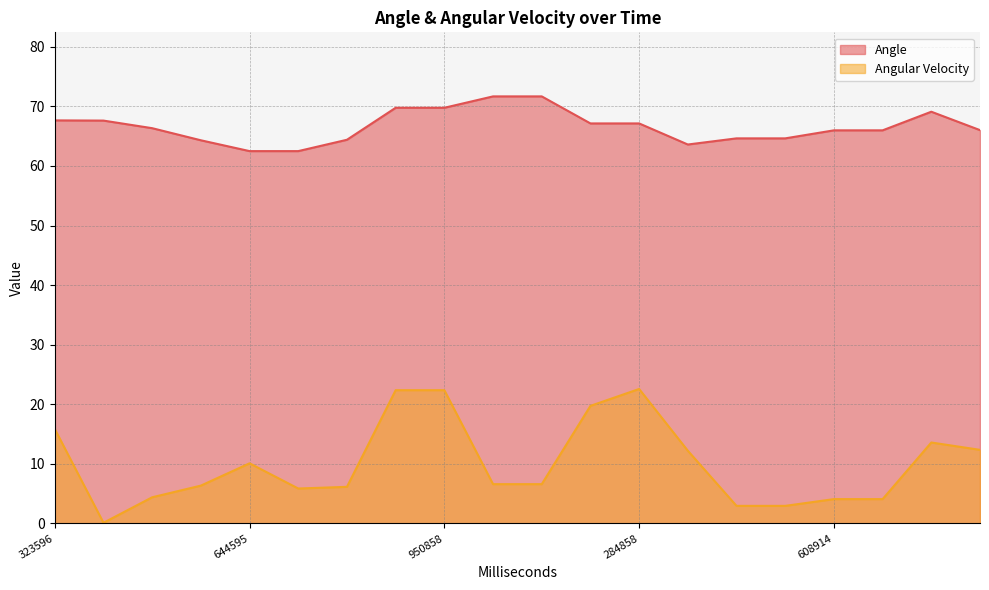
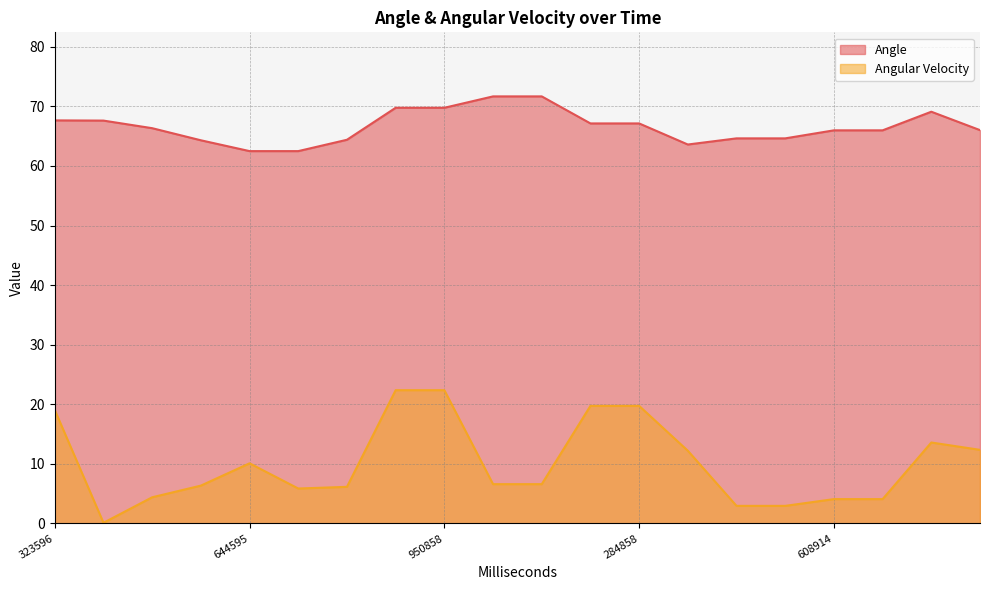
Angular Velocity, 323596: 16 -> 19
Angular Velocity, 284858: 23 -> 20
